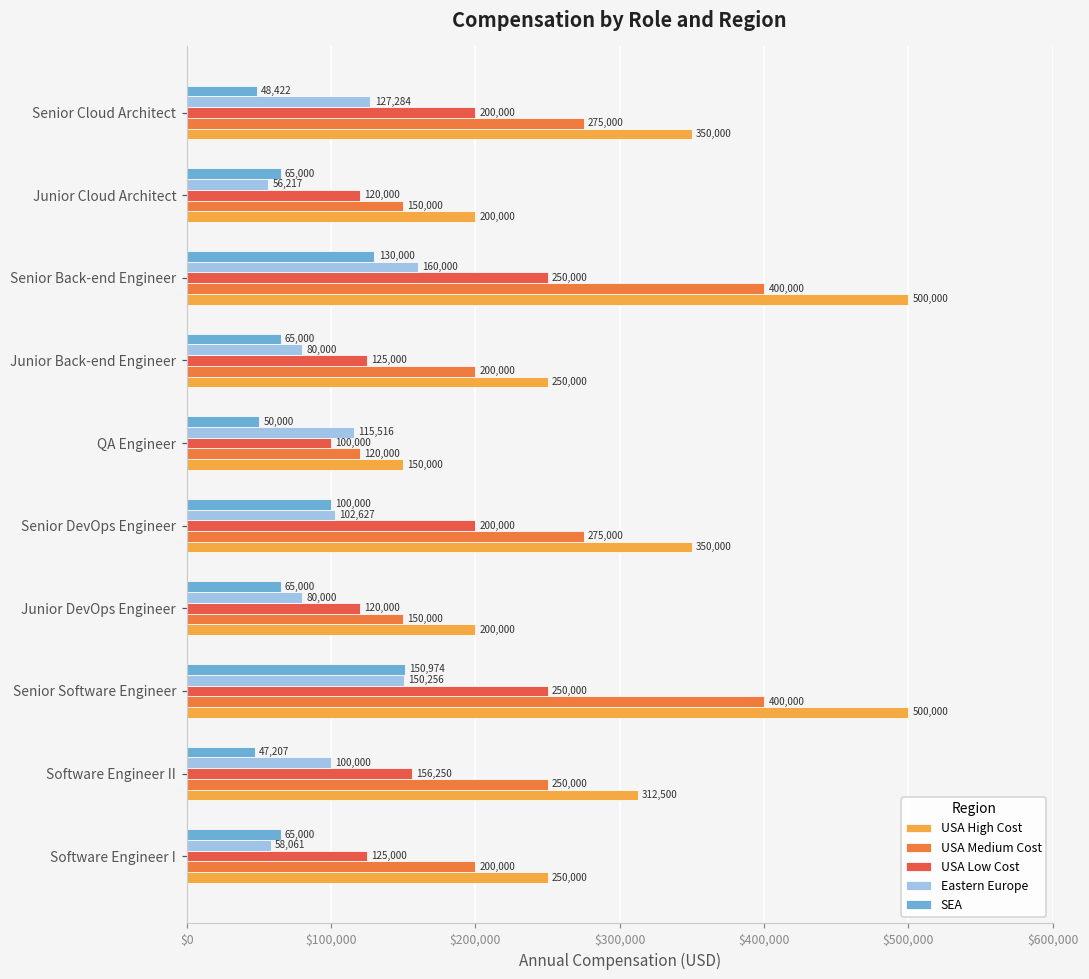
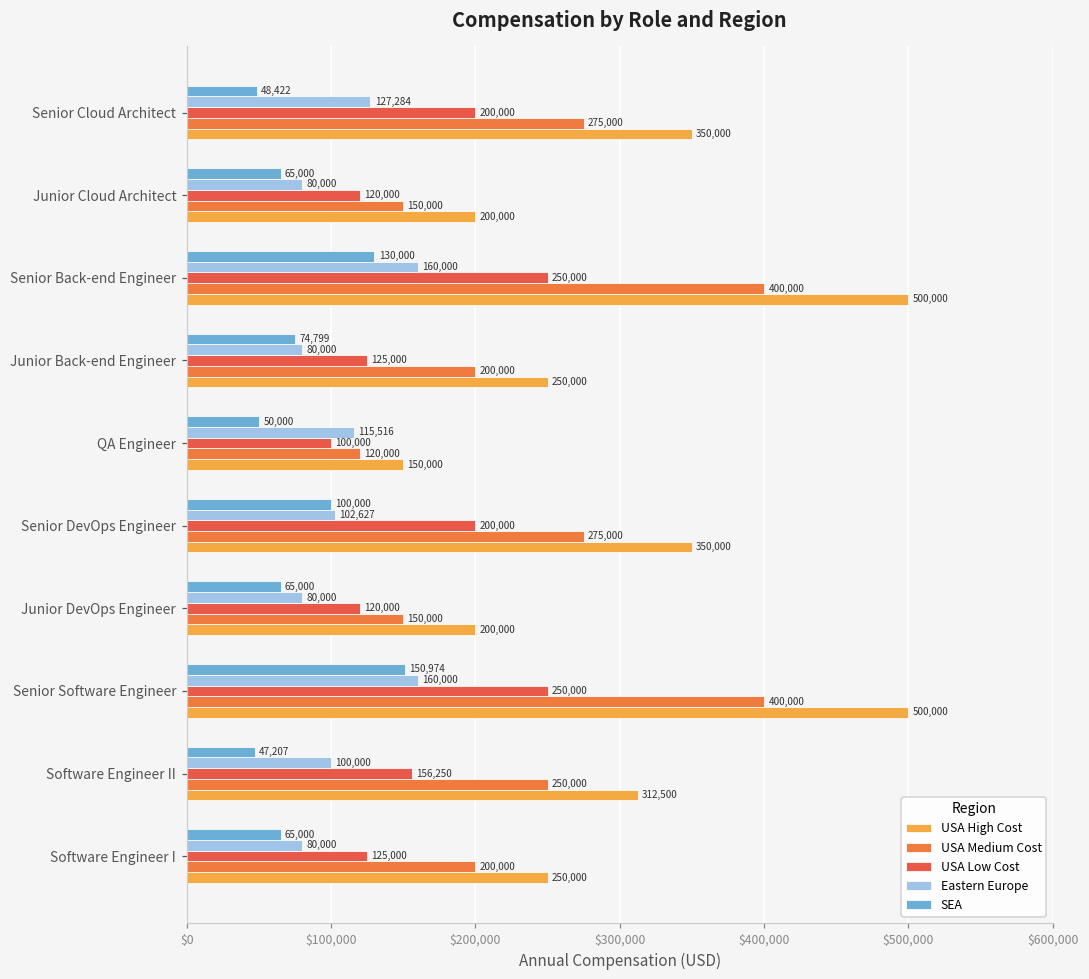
Eastern Europe, Junior Cloud Architect: 56,217 -> 80,000
SEA, Junior Back-end Engineer: 65,000 -> 74,799
Eastern Europe, Senior Software Engineer: 150,256 -> 160,000
Eastern Europe, Software Engineer I: 58,061 -> 80,000
